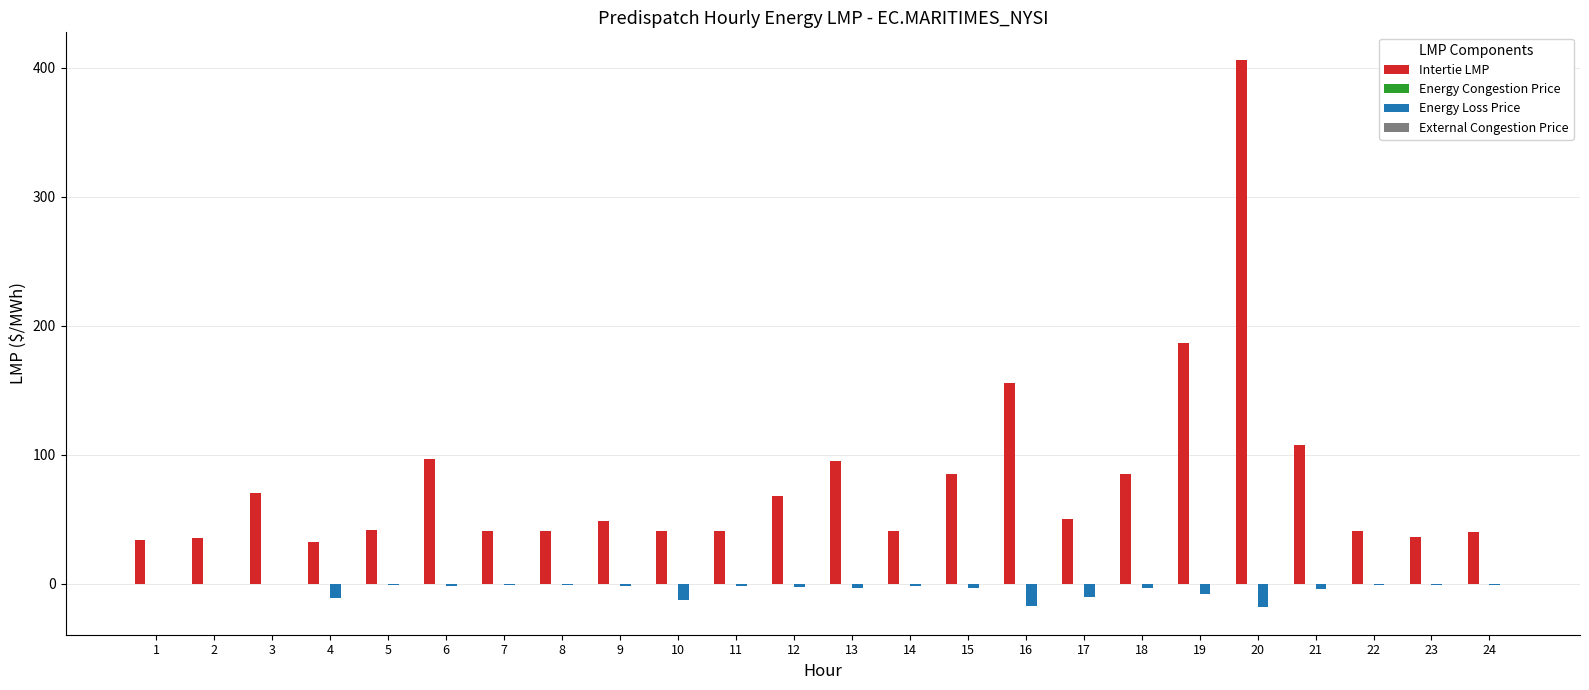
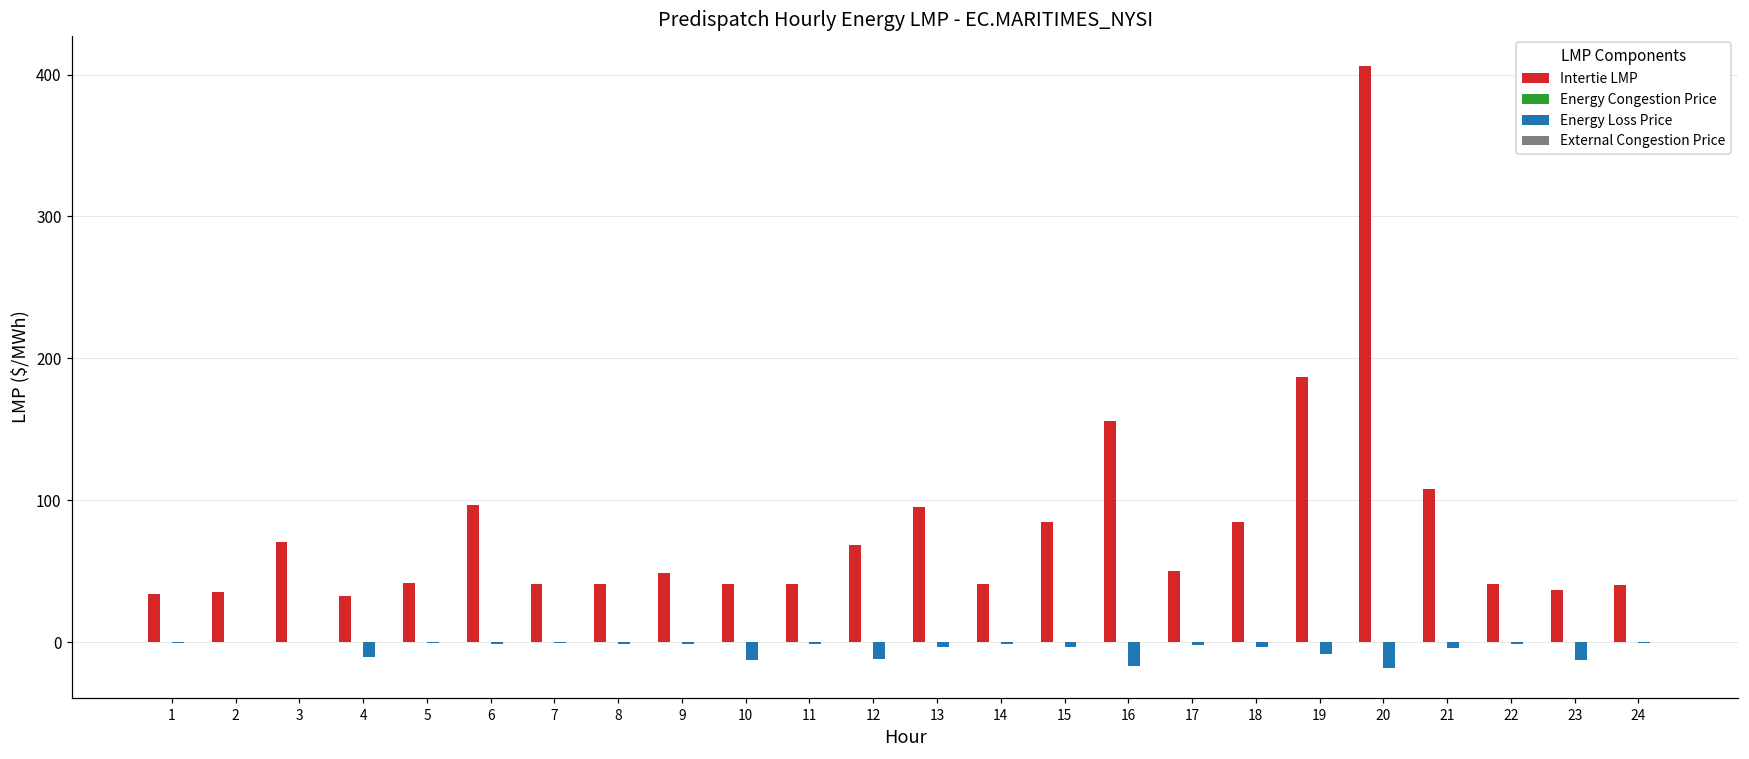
Energy Loss Price, 12: -2 -> -12
Energy Loss Price, 17: -10 -> -2
Energy Loss Price, 23: -1 -> -12
